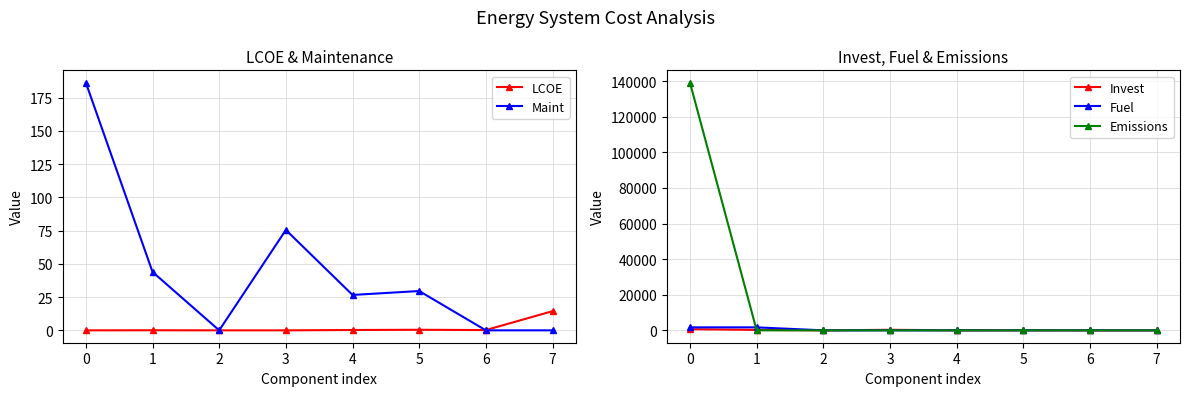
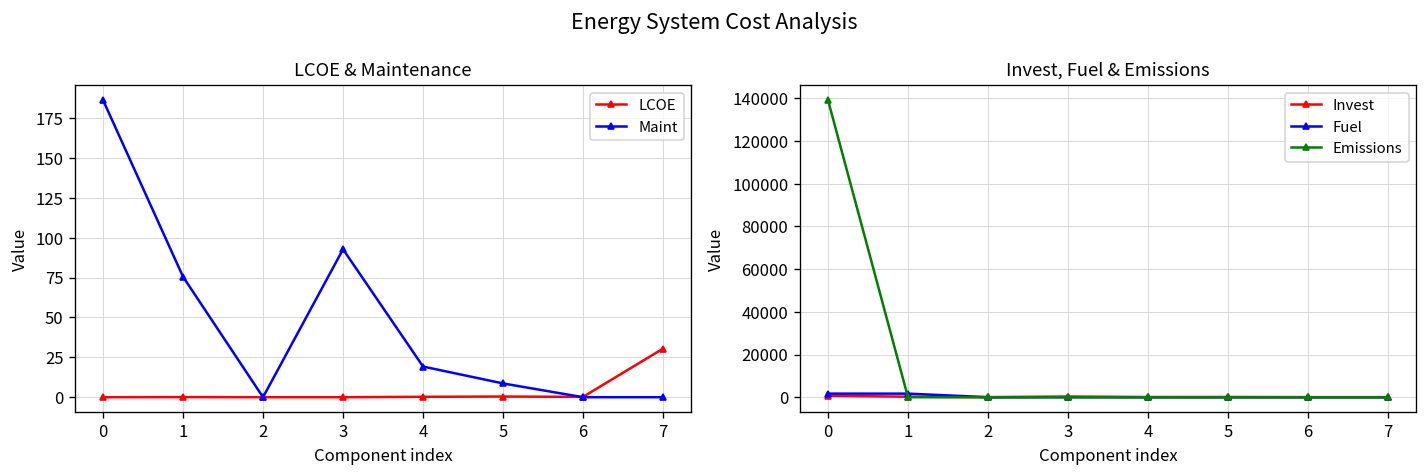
LCOE & Maintenance, Maint, 1: 44 -> 76
LCOE & Maintenance, Maint, 3: 76 -> 93
LCOE & Maintenance, Maint, 4: 27 -> 19
LCOE & Maintenance, Maint, 5: 30 -> 9
LCOE & Maintenance, LCOE, 7: 14 -> 30
